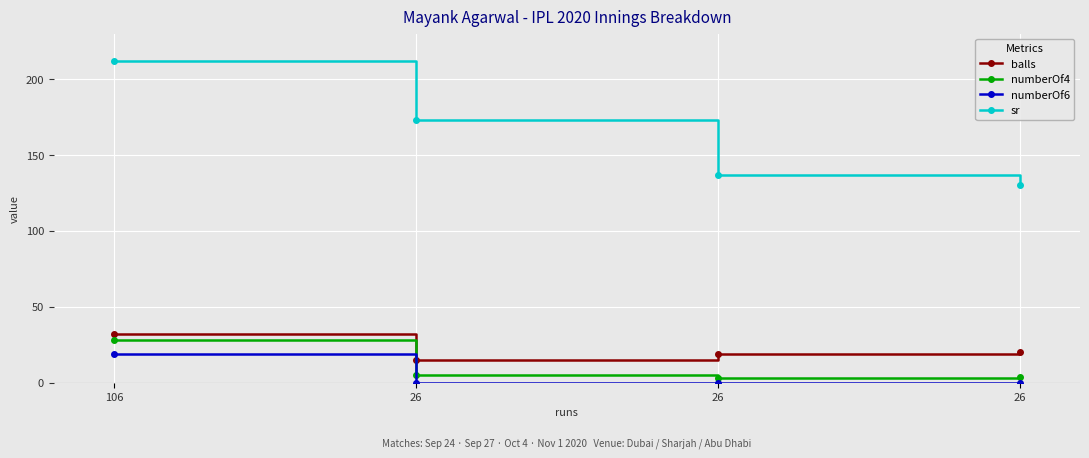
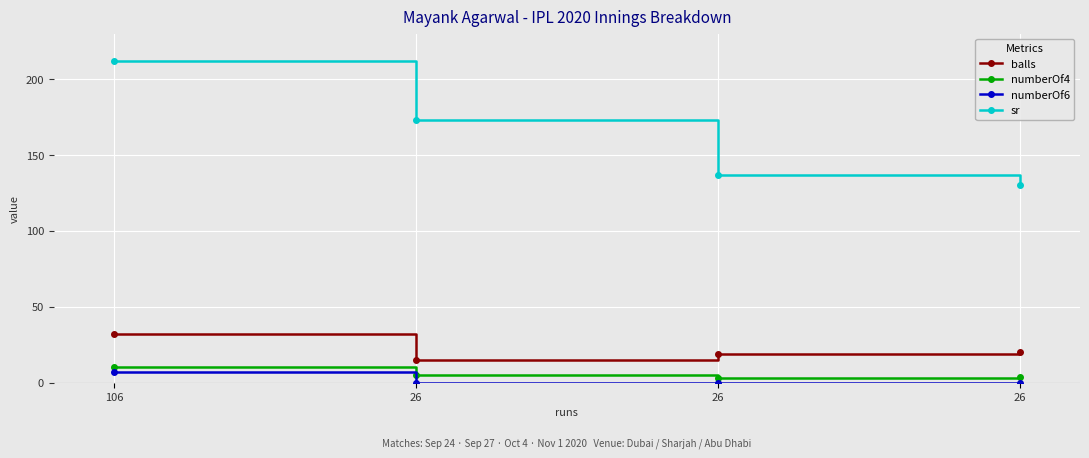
numberOf4, 106: 28 -> 10
numberOf6, 106: 19 -> 7
